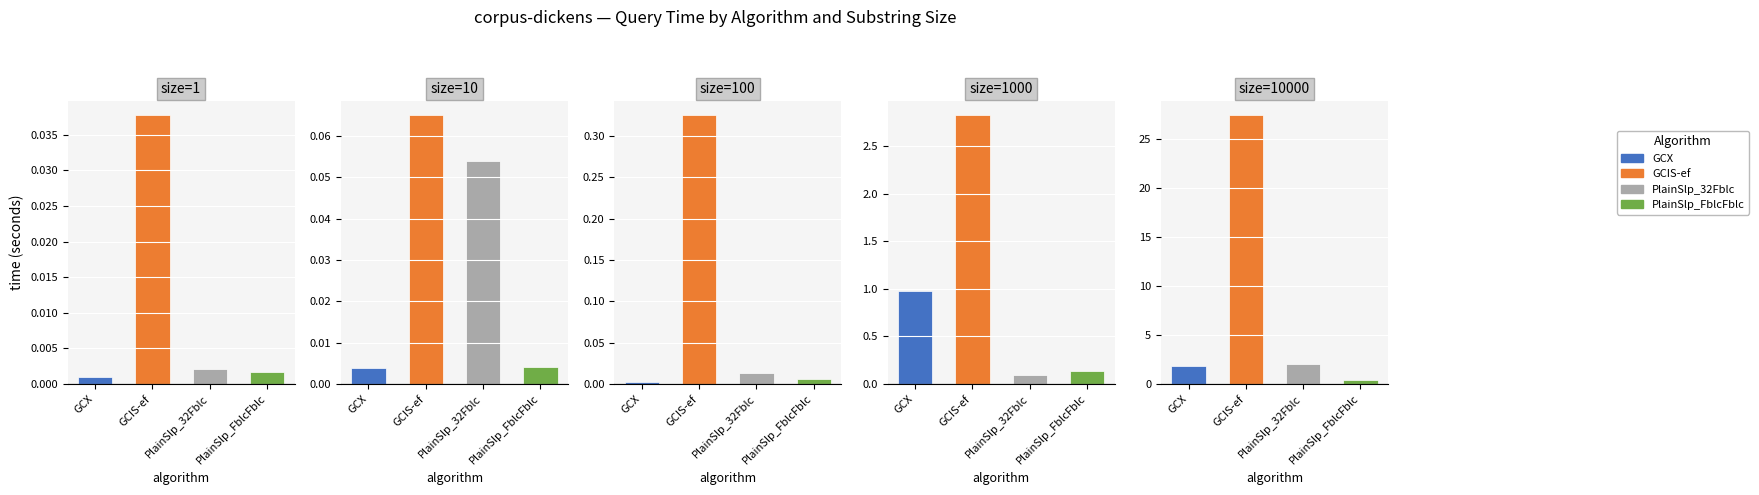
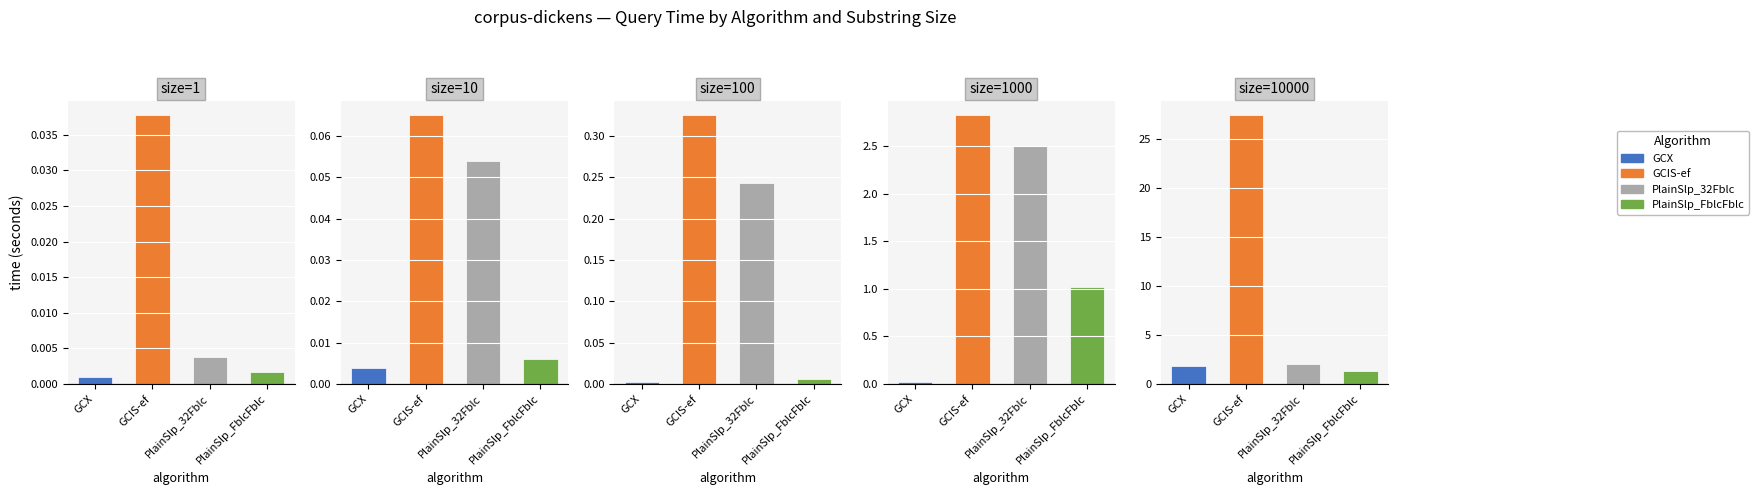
size=1, PlainSlp_32Fblc: 0.002 -> 0.004
size=10, PlainSlp_FblcFblc: 0.004 -> 0.006
size=100, PlainSlp_32Fblc: 0.01 -> 0.24
size=1000, GCX: 1.0 -> 0.0
size=1000, PlainSlp_32Fblc: 0.1 -> 2.5
size=1000, PlainSlp_FblcFblc: 0.1 -> 1.0
size=10000, PlainSlp_FblcFblc: 0 -> 1
